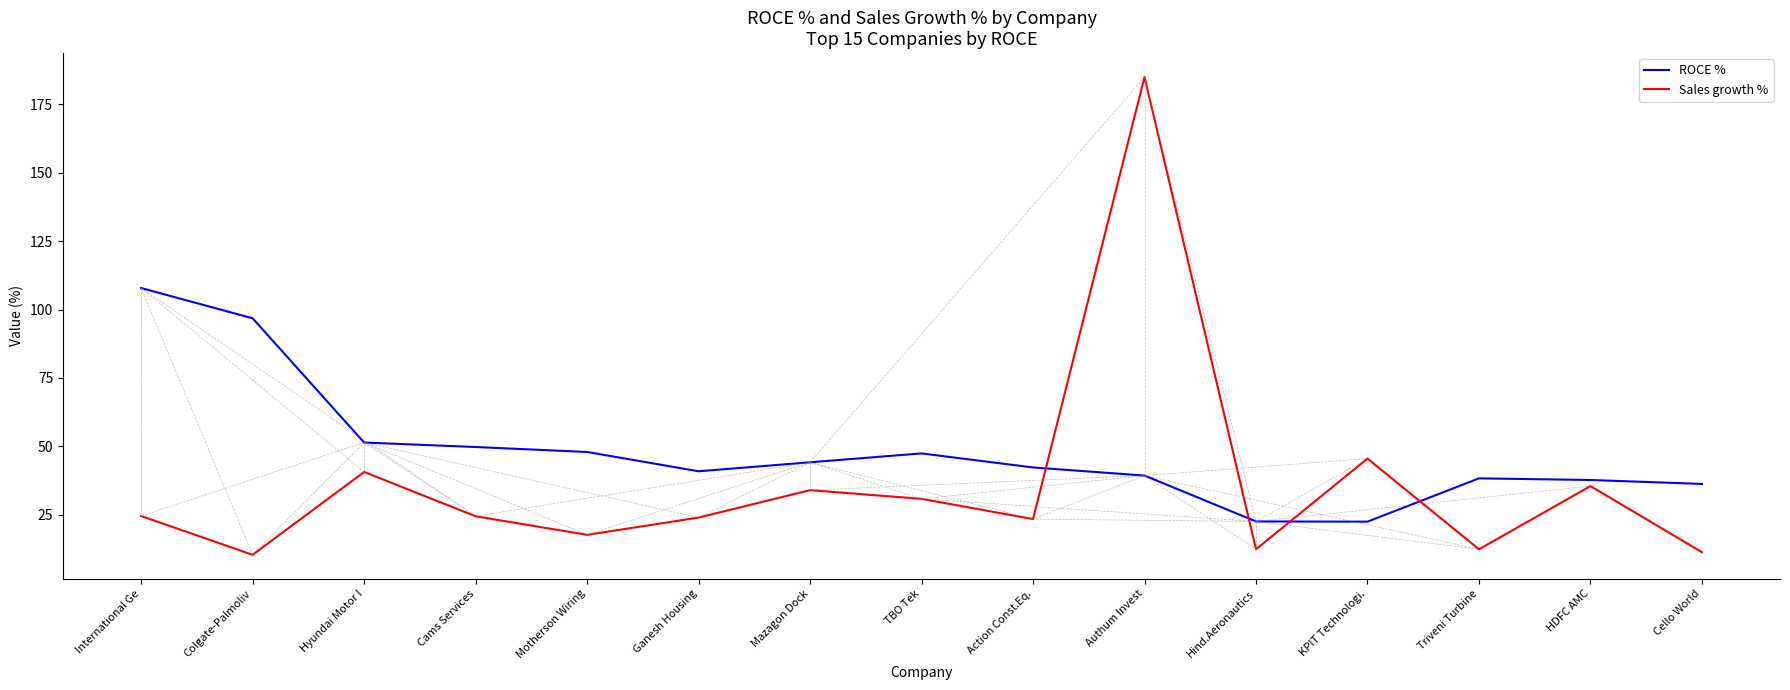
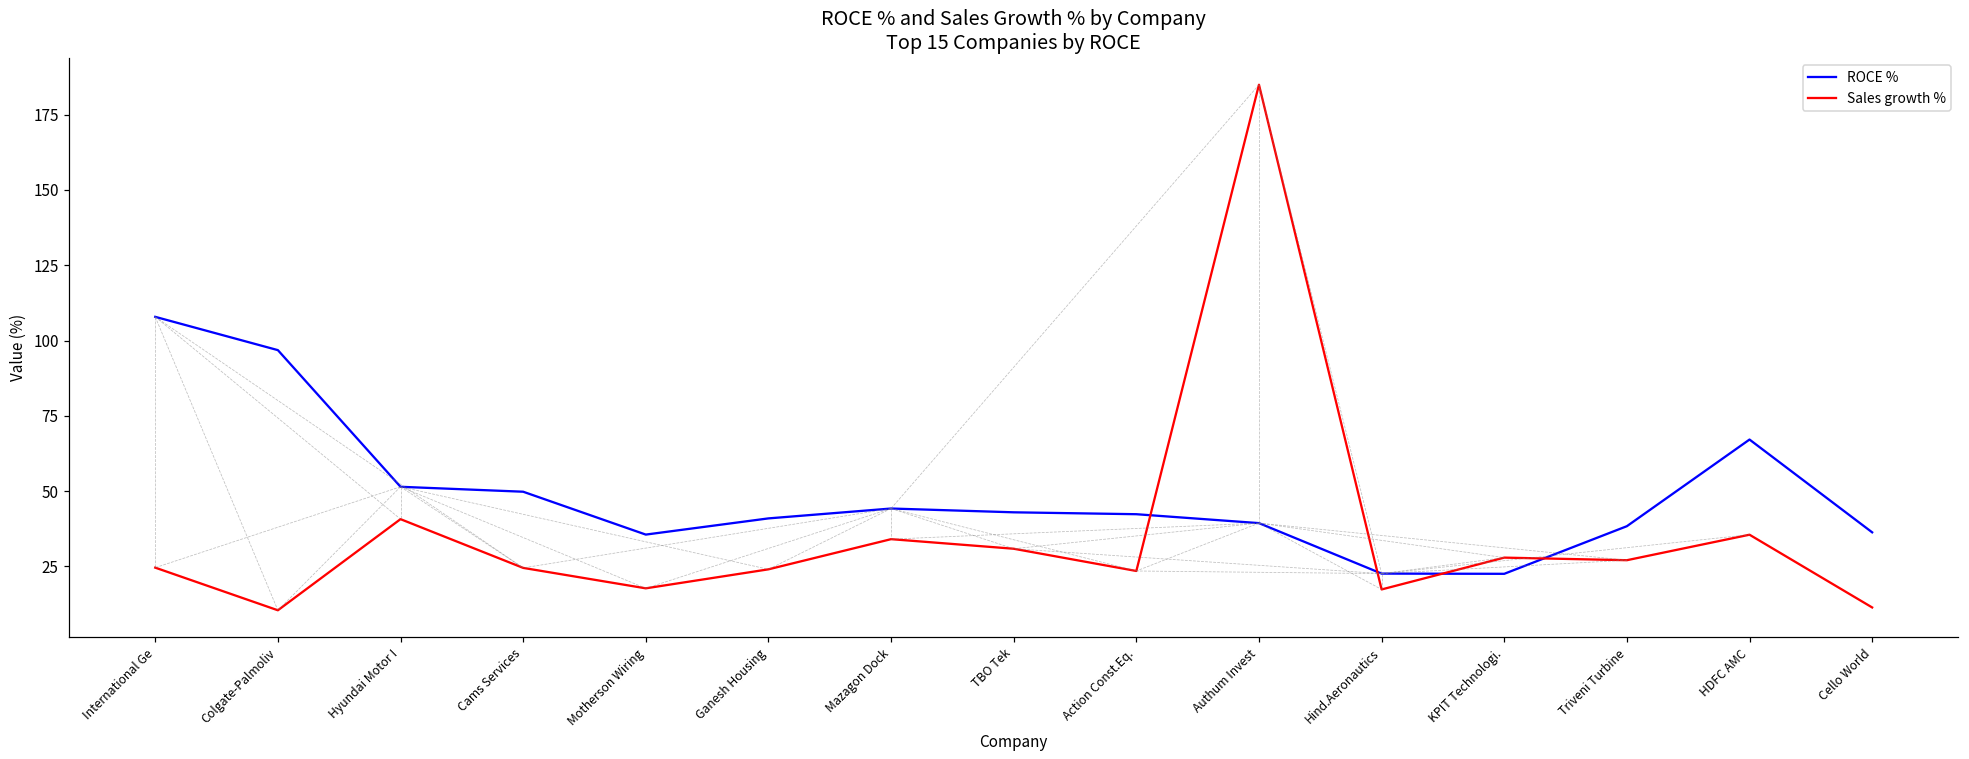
ROCE %, Motherson Wiring: 48 -> 36
ROCE %, TBO Tek: 47 -> 43
Sales growth %, Hind.Aeronautics: 12 -> 17
Sales growth %, KPIT Technologi.: 46 -> 28
Sales growth %, Triveni Turbine: 12 -> 27
ROCE %, HDFC AMC: 38 -> 67
